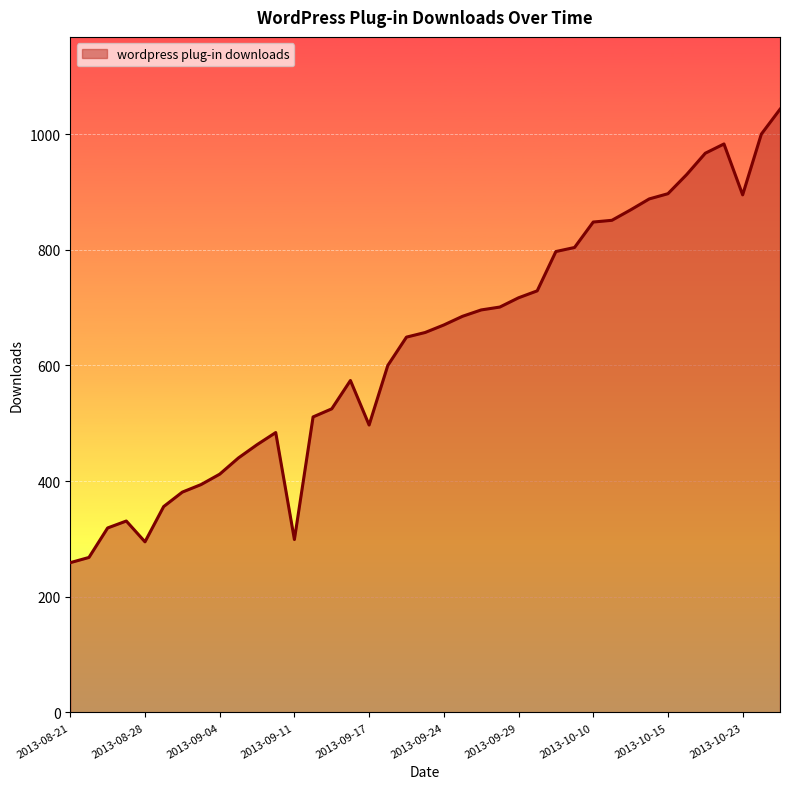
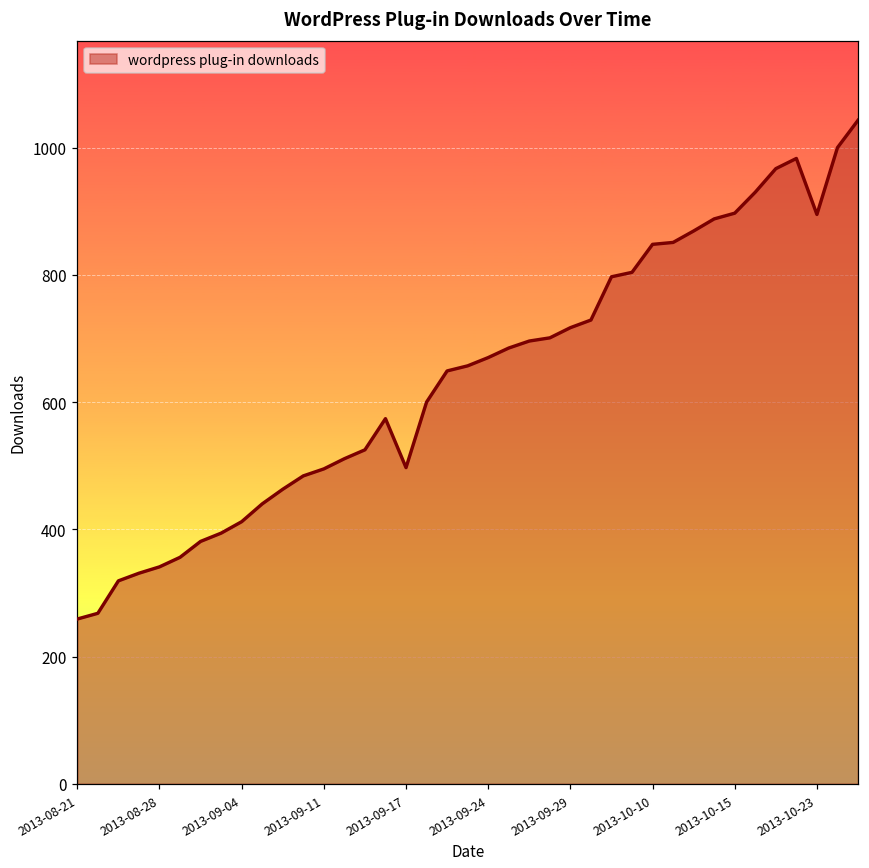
2013-08-28: 300 -> 340
2013-09-11: 300 -> 500
